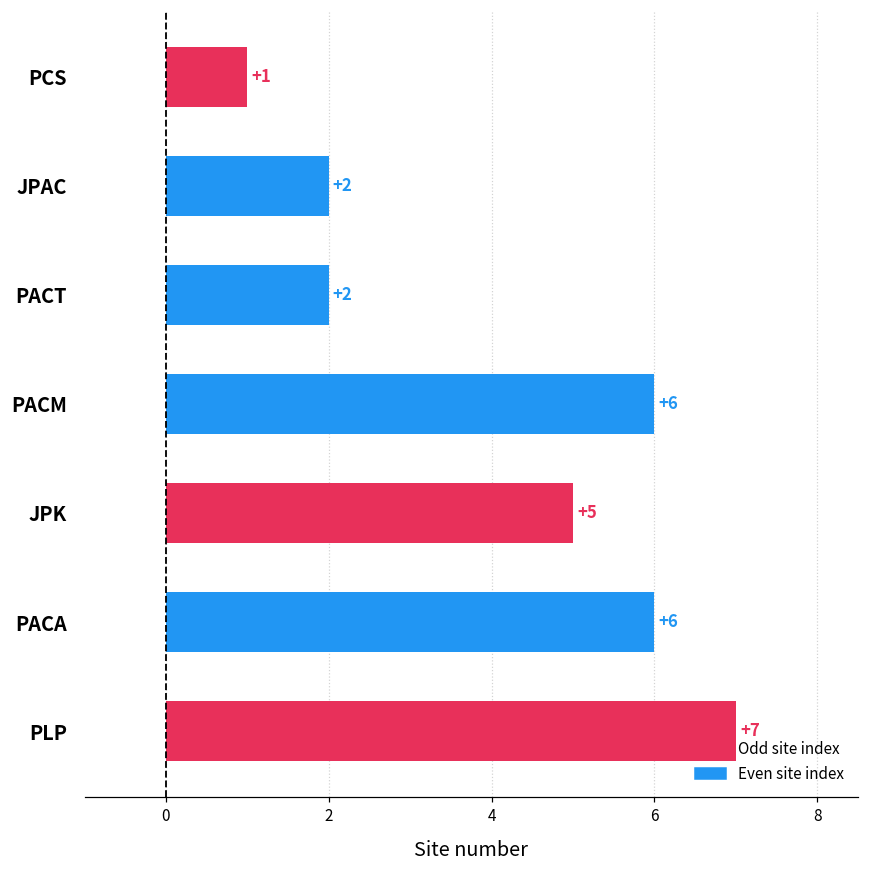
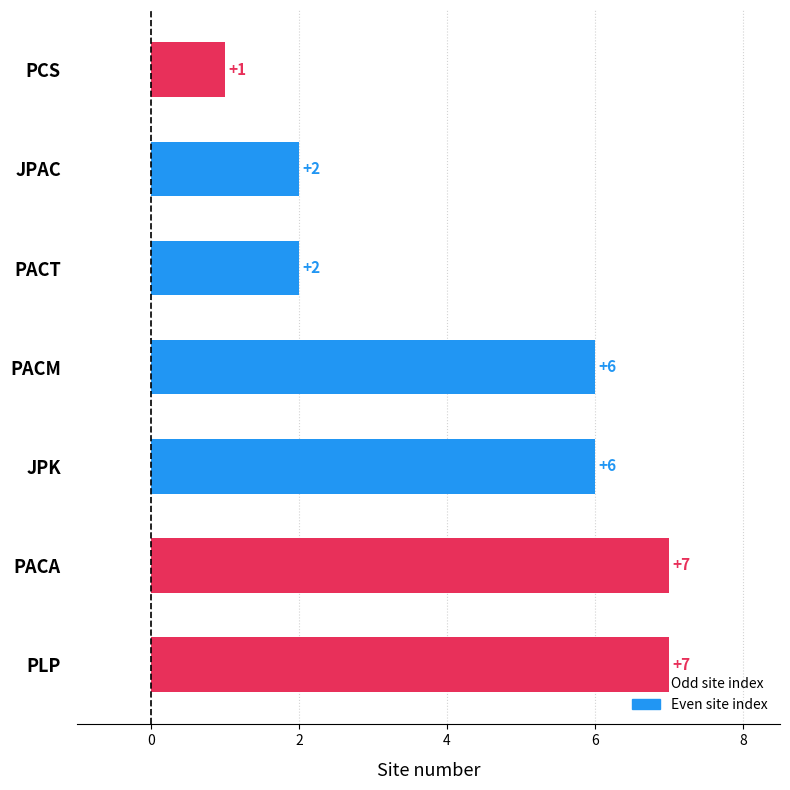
JPK: +5 -> +6
PACA: +6 -> +7
